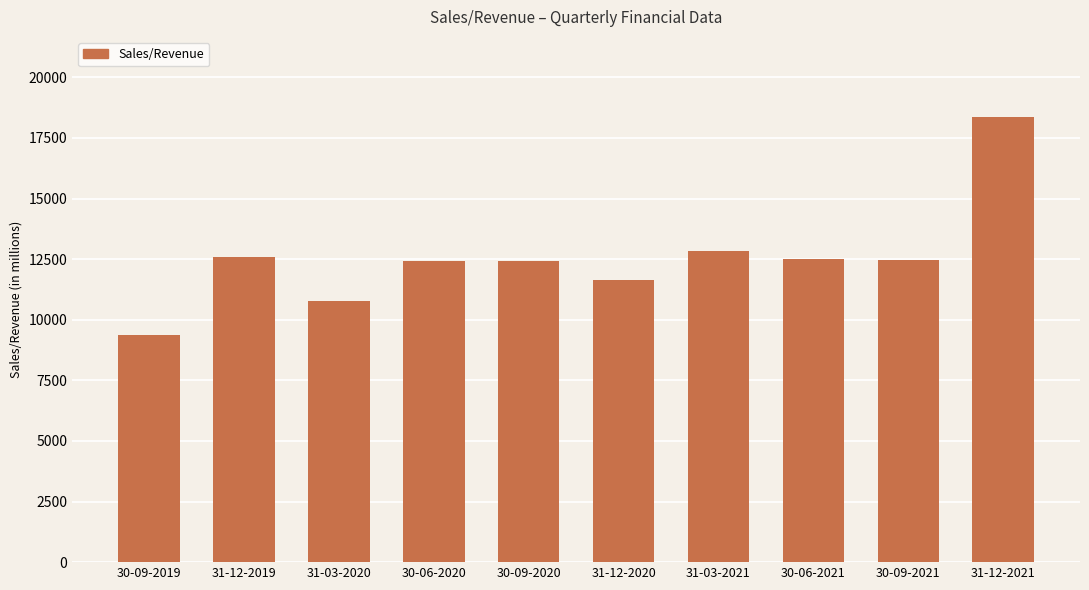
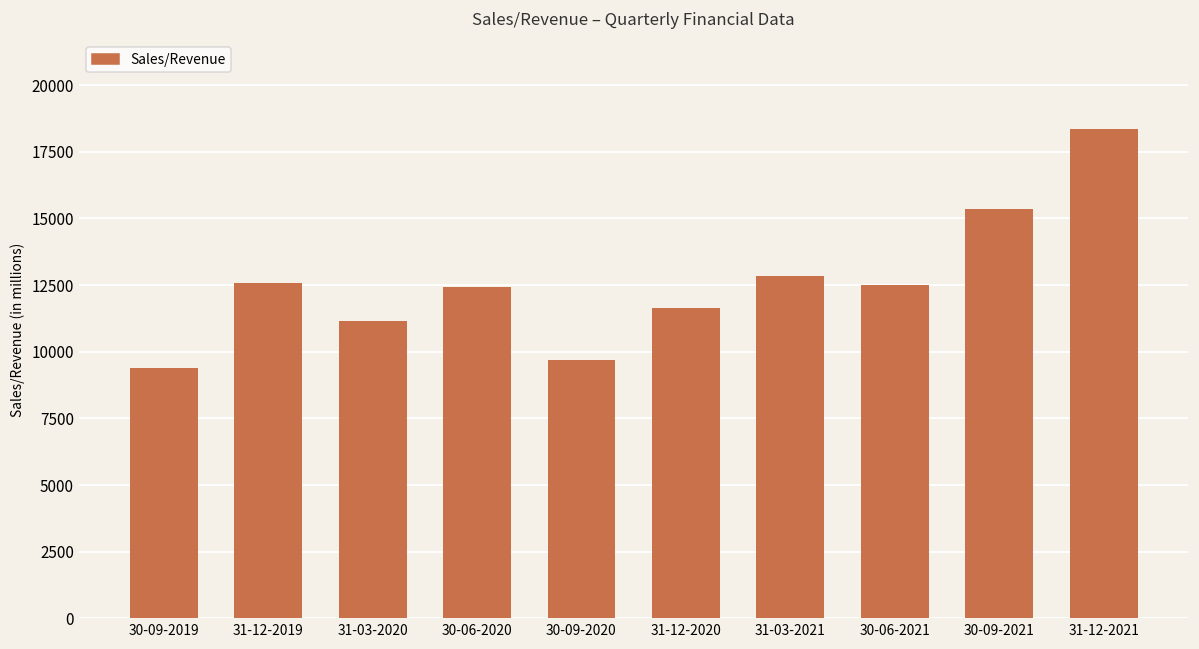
31-03-2020: 10800 -> 11100
30-09-2020: 12400 -> 9700
30-09-2021: 12400 -> 15400
